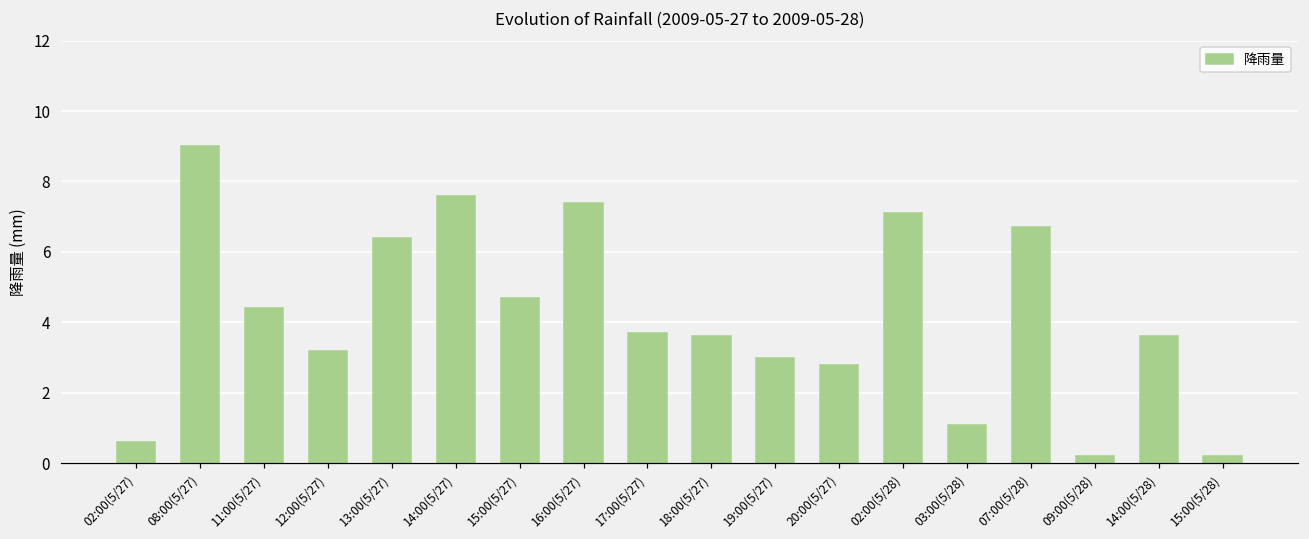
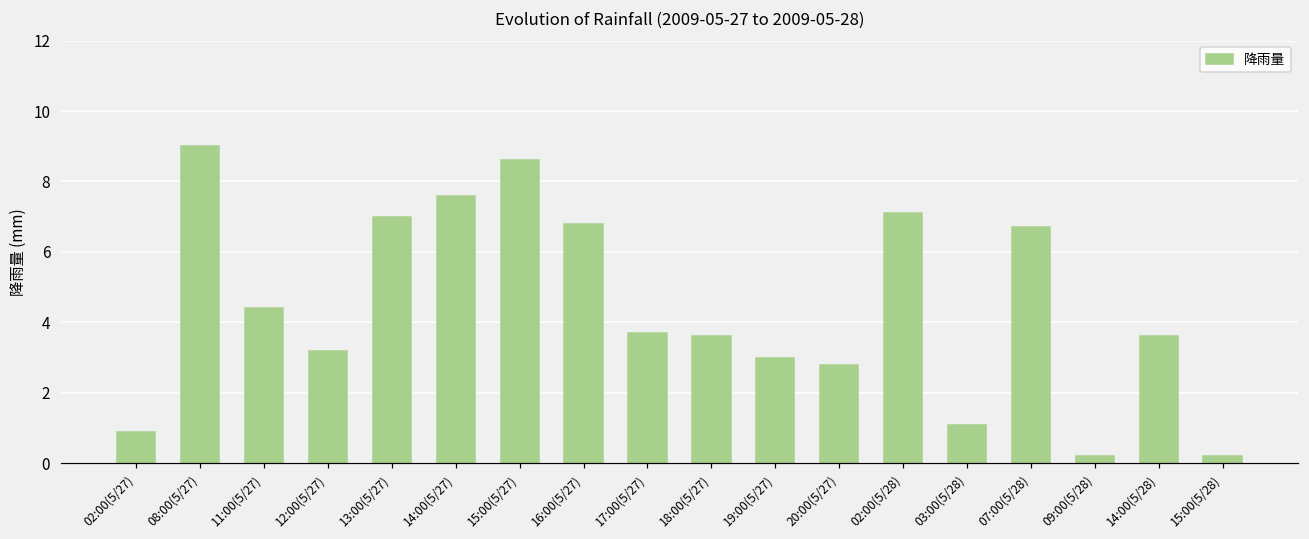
02:00(5/27): 0.6 -> 0.9
13:00(5/27): 6.4 -> 7.0
15:00(5/27): 4.7 -> 8.6
16:00(5/27): 7.4 -> 6.8
